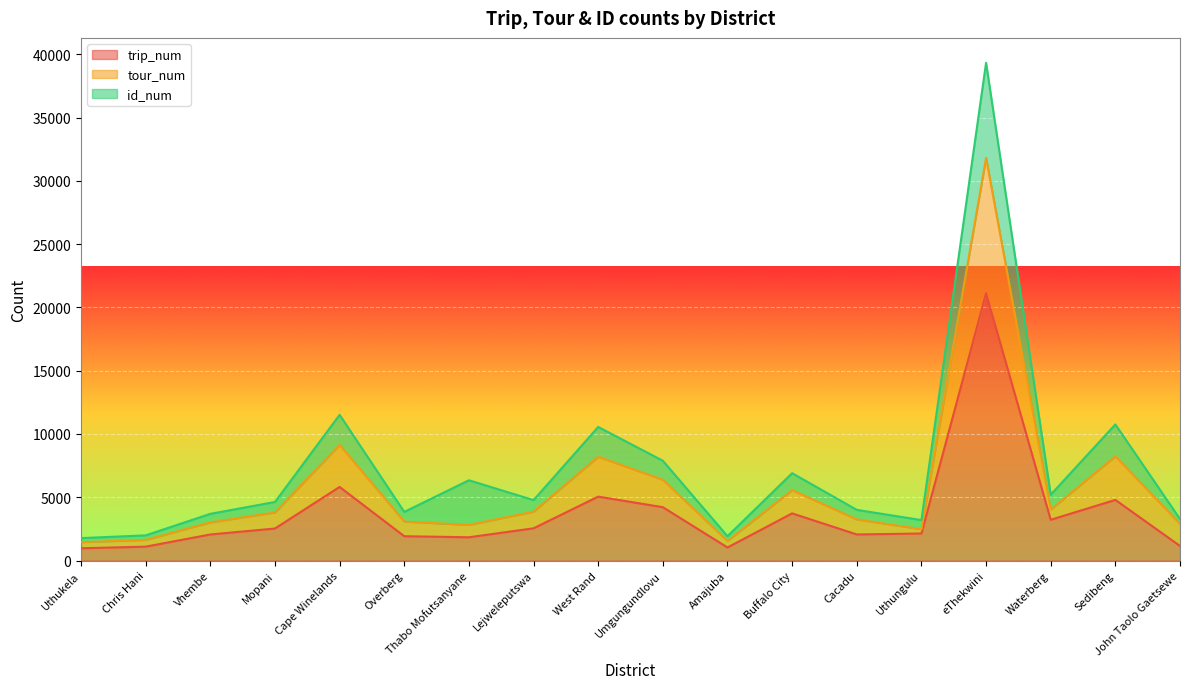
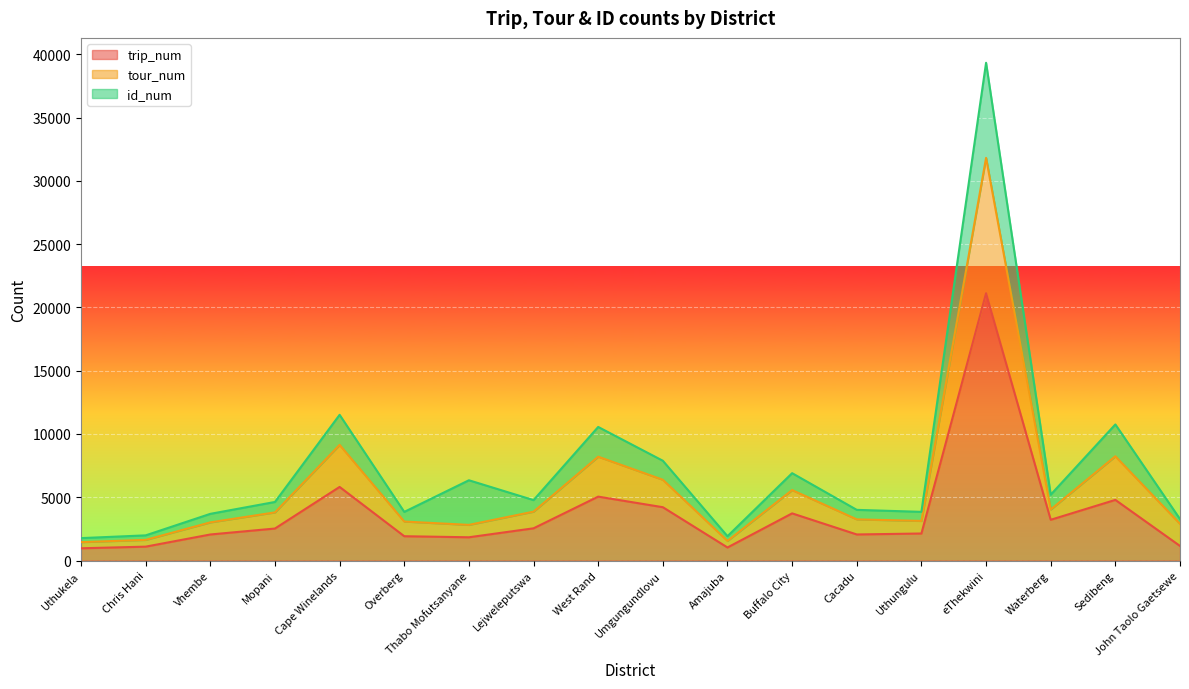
tour_num, Uthungulu: 300 -> 1000
